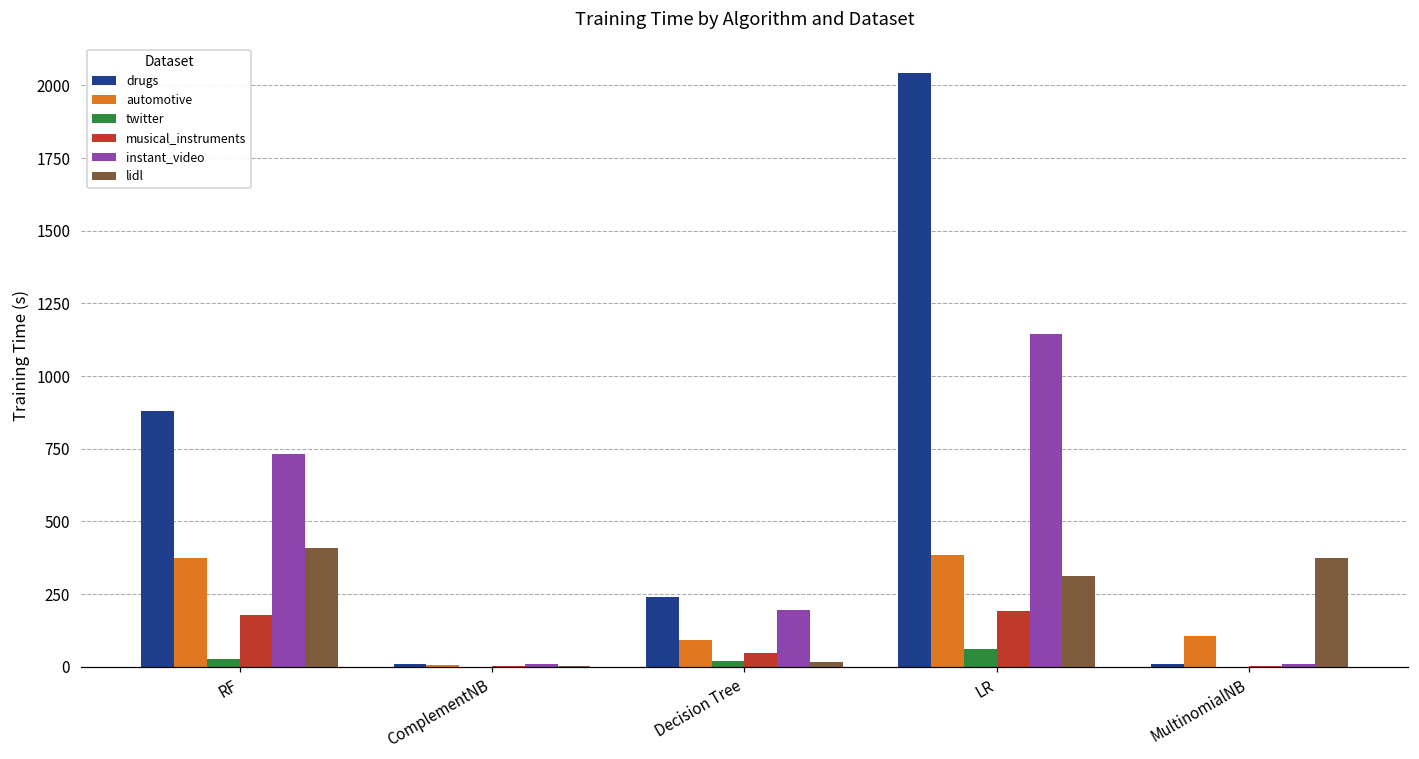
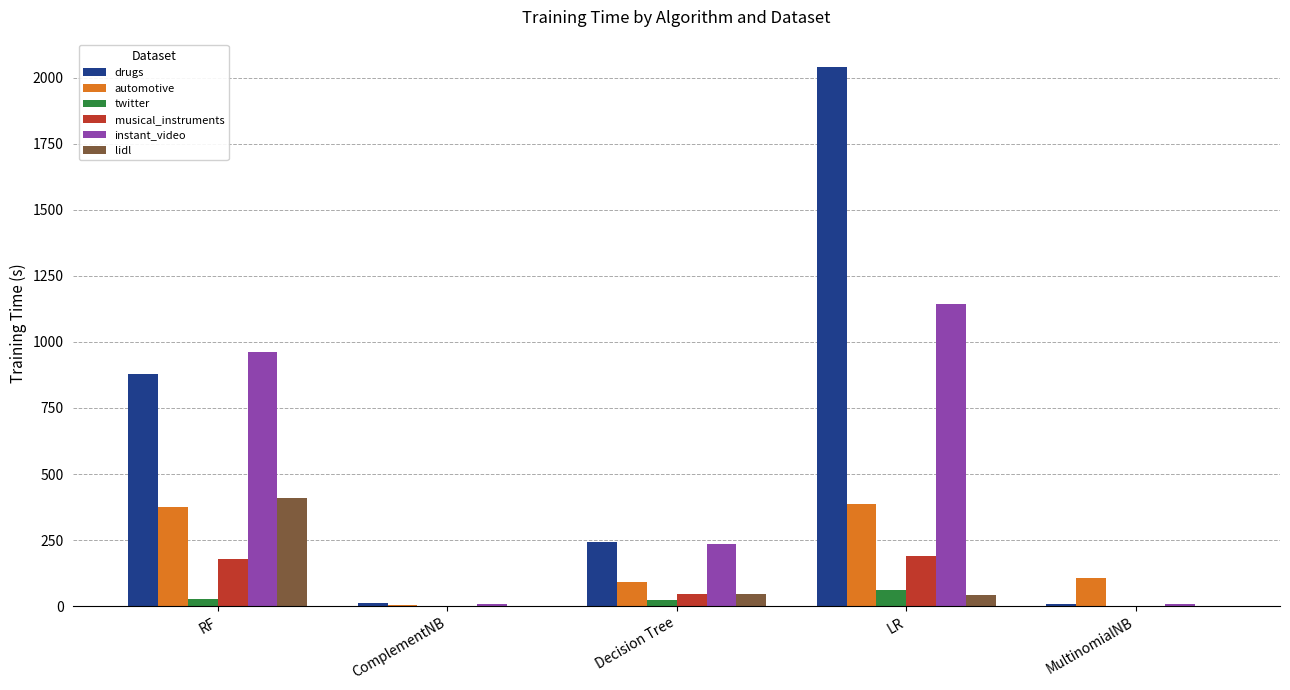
instant_video, RF: 730 -> 960
instant_video, Decision Tree: 200 -> 230
lidl, Decision Tree: 20 -> 50
lidl, LR: 310 -> 40
lidl, MultinomialNB: 370 -> 0
